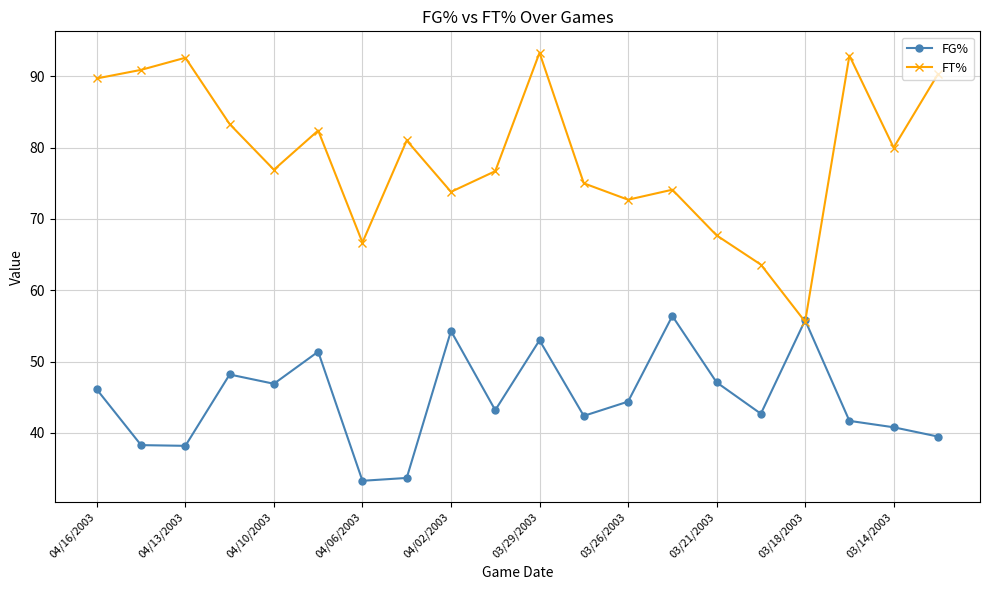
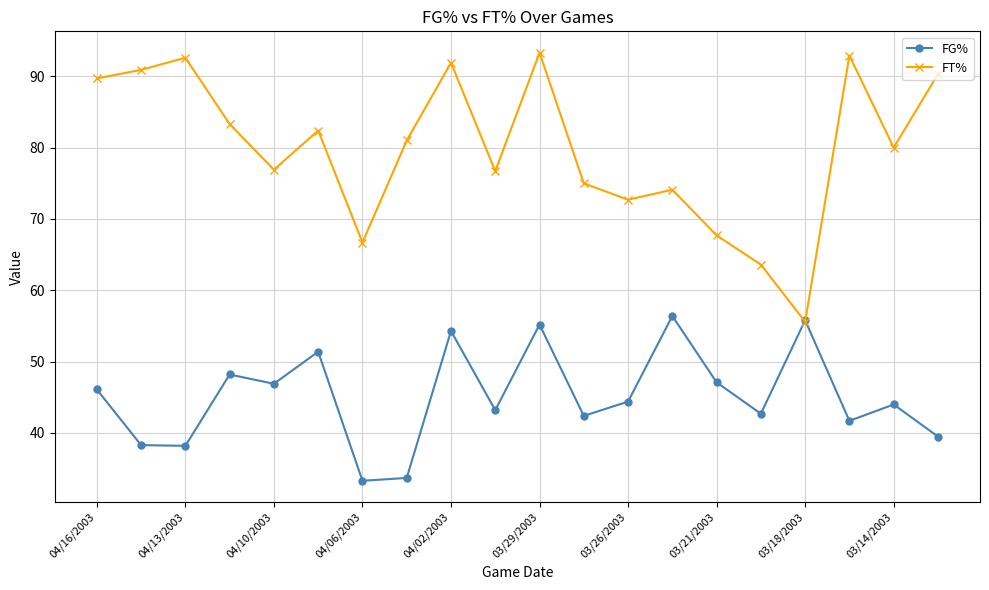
FT%, 04/02/2003: 74 -> 92
FG%, 03/29/2003: 53 -> 55
FG%, 03/14/2003: 41 -> 44
